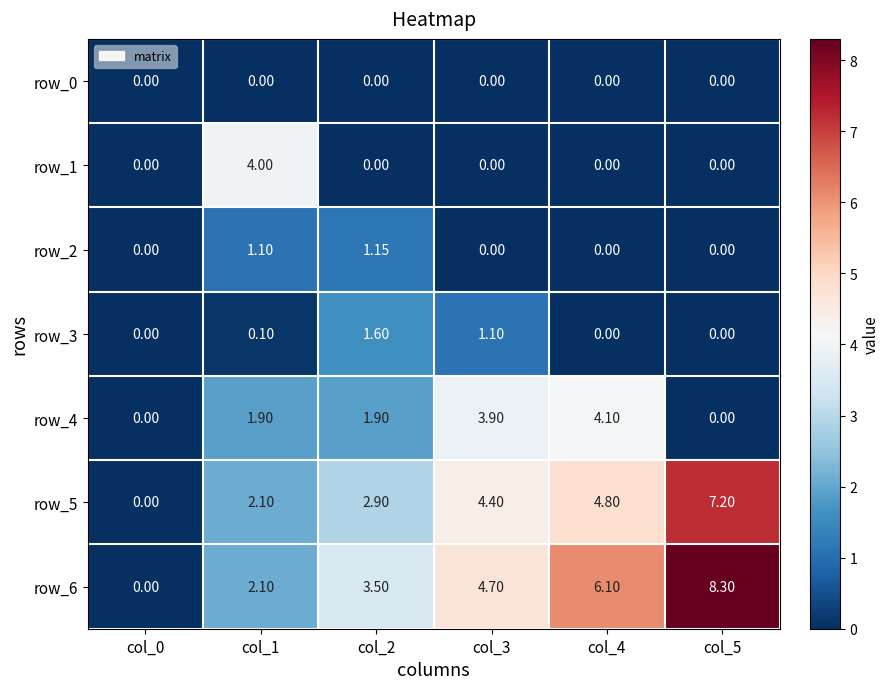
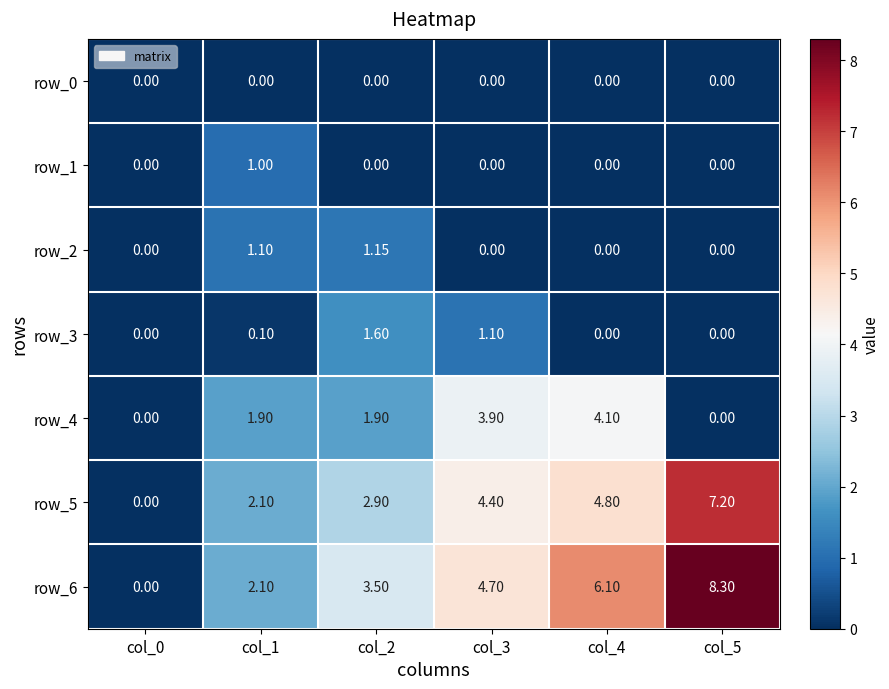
row_1, col_1: 4.00 -> 1.00
